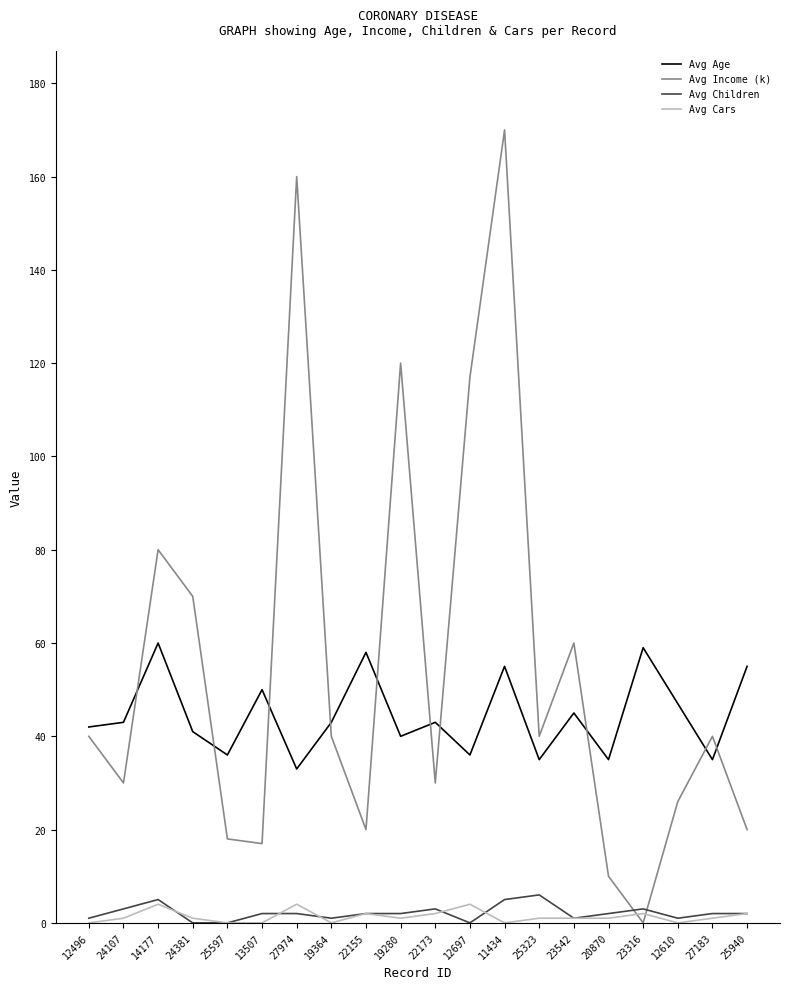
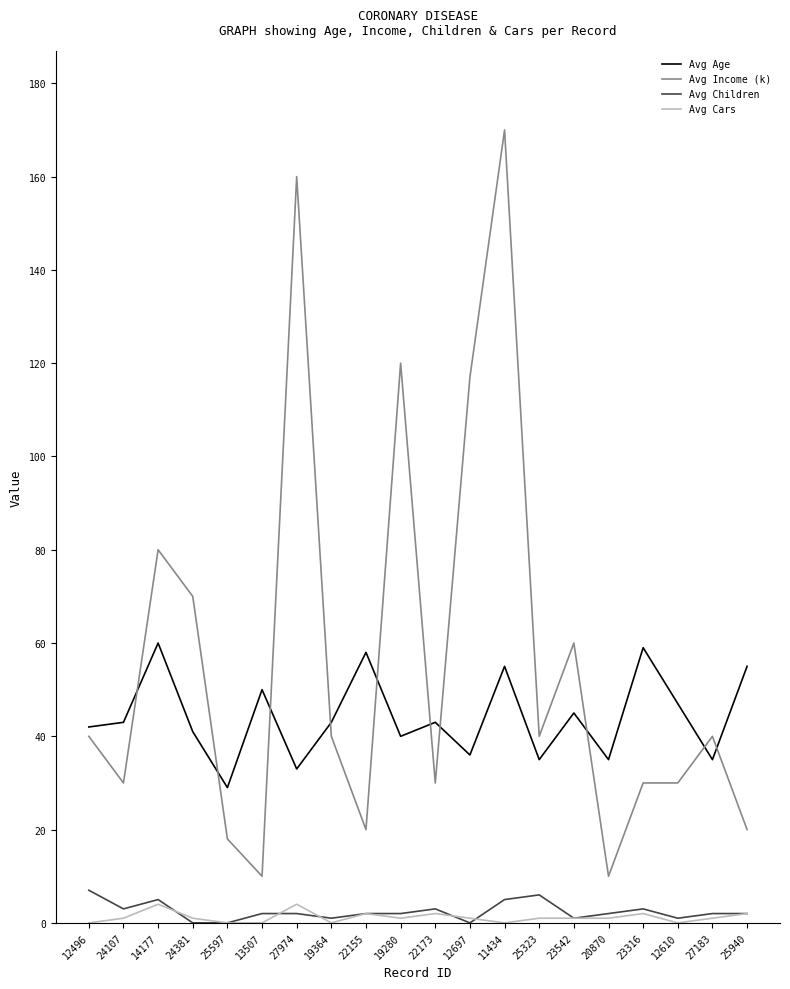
Avg Children, 12496: 1 -> 7
Avg Age, 25597: 36 -> 29
Avg Income (k), 13507: 17 -> 10
Avg Cars, 12697: 4 -> 1
Avg Income (k), 23316: 0 -> 30
Avg Income (k), 12610: 26 -> 30
